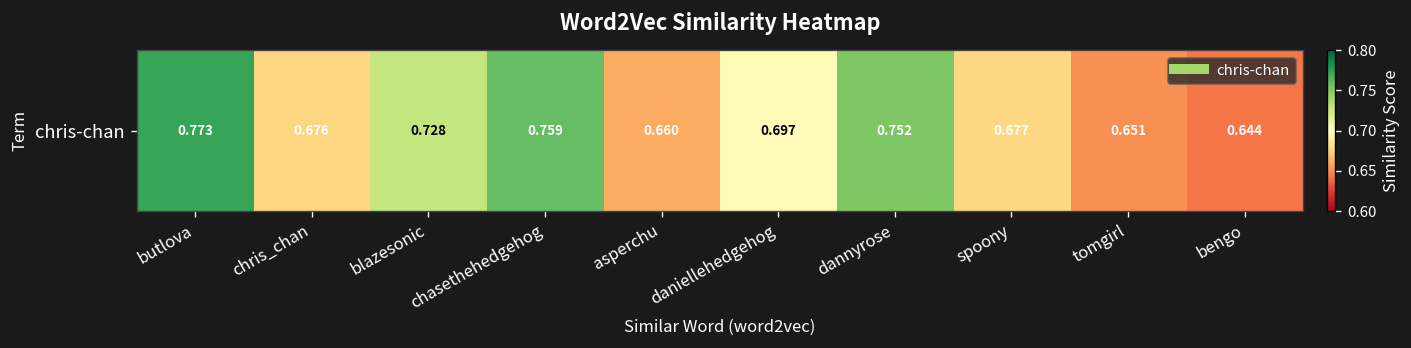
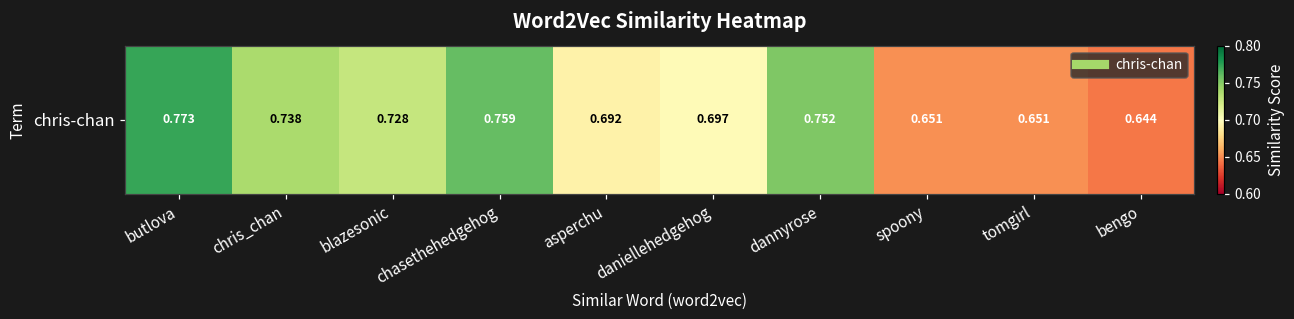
chris-chan, chris_chan: 0.676 -> 0.738
chris-chan, asperchu: 0.660 -> 0.692
chris-chan, spoony: 0.677 -> 0.651
